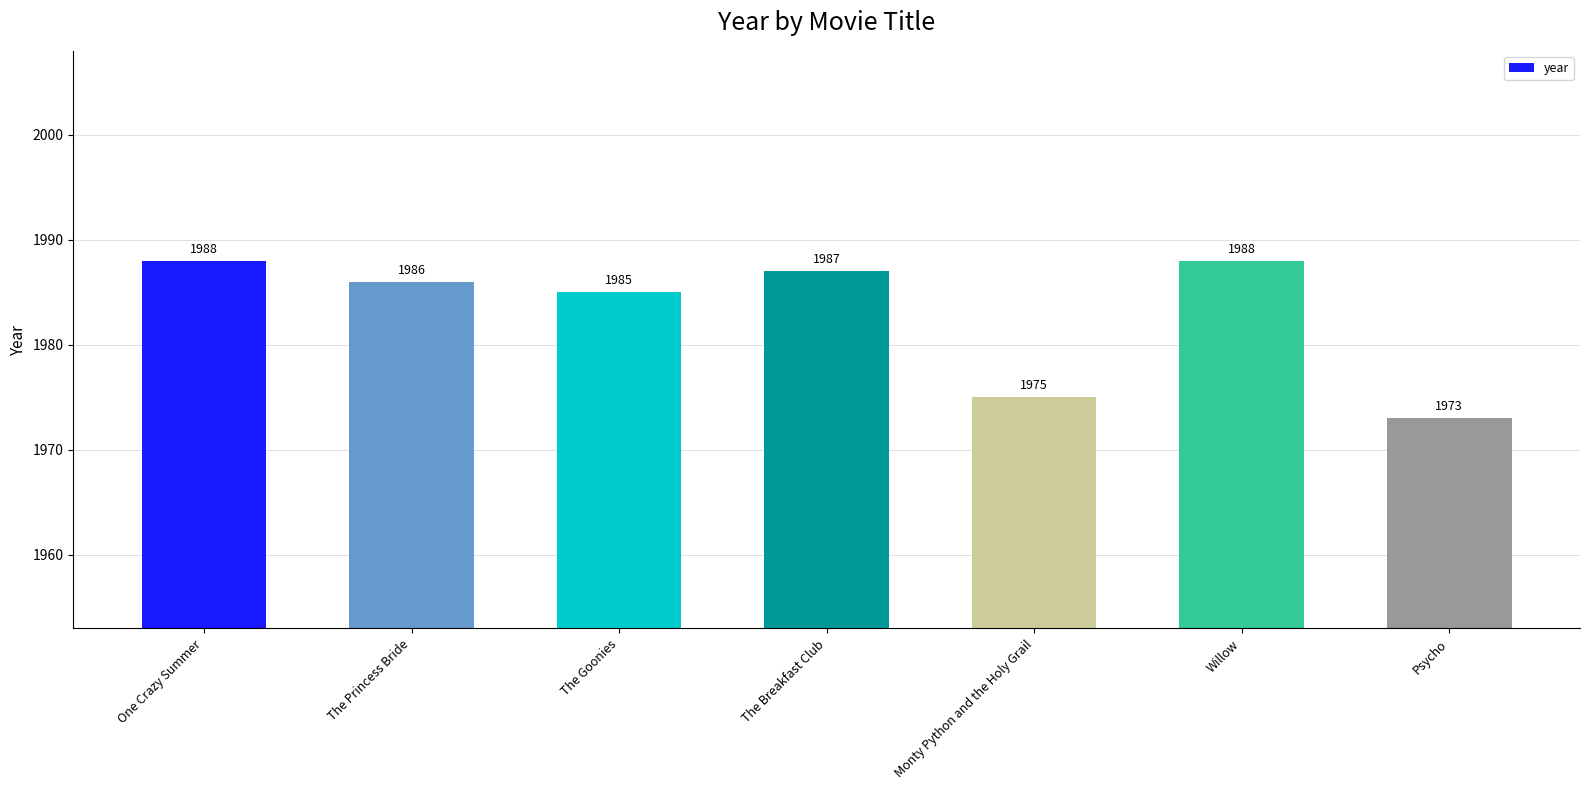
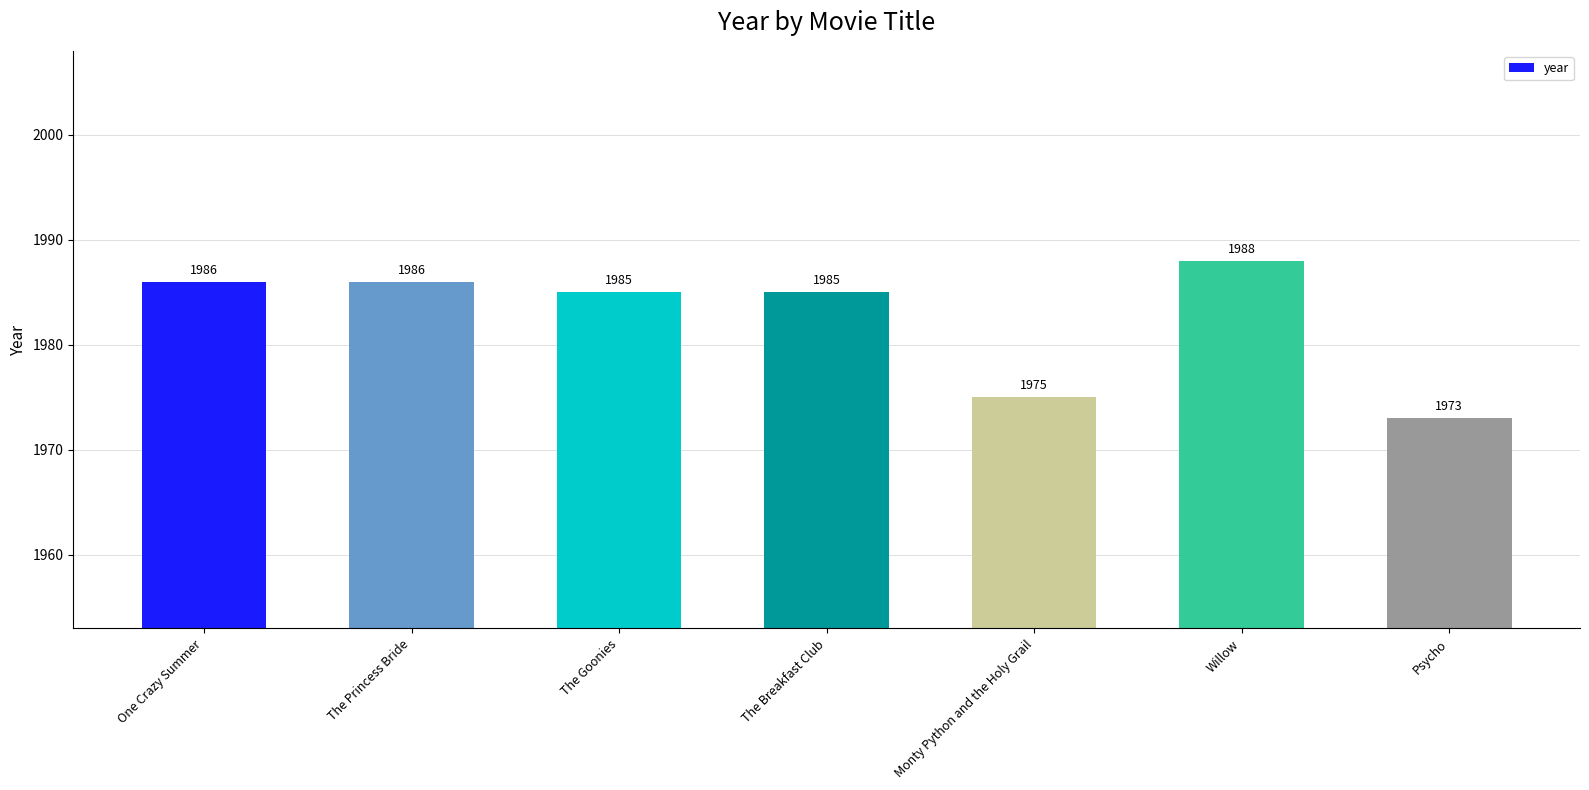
One Crazy Summer: 1988 -> 1986
The Breakfast Club: 1987 -> 1985
